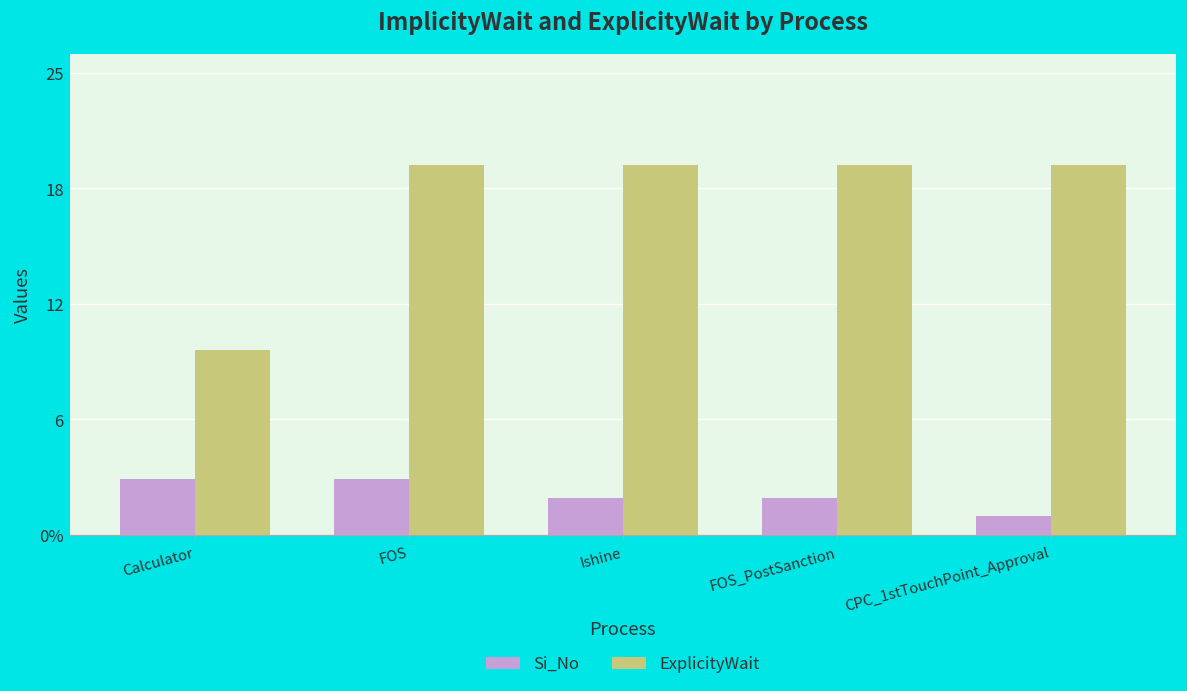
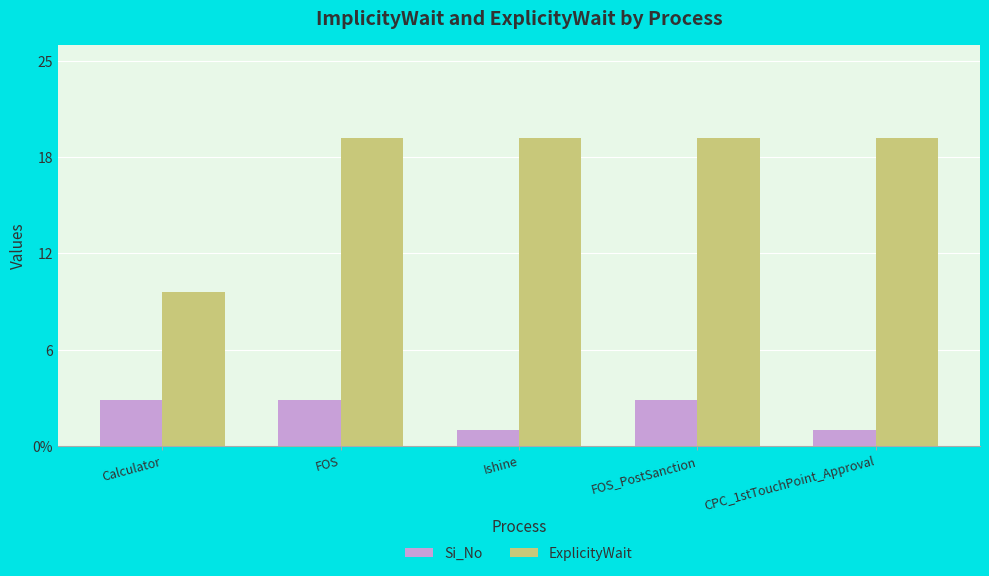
Si_No, Ishine: 2 -> 1
Si_No, FOS_PostSanction: 2 -> 3
